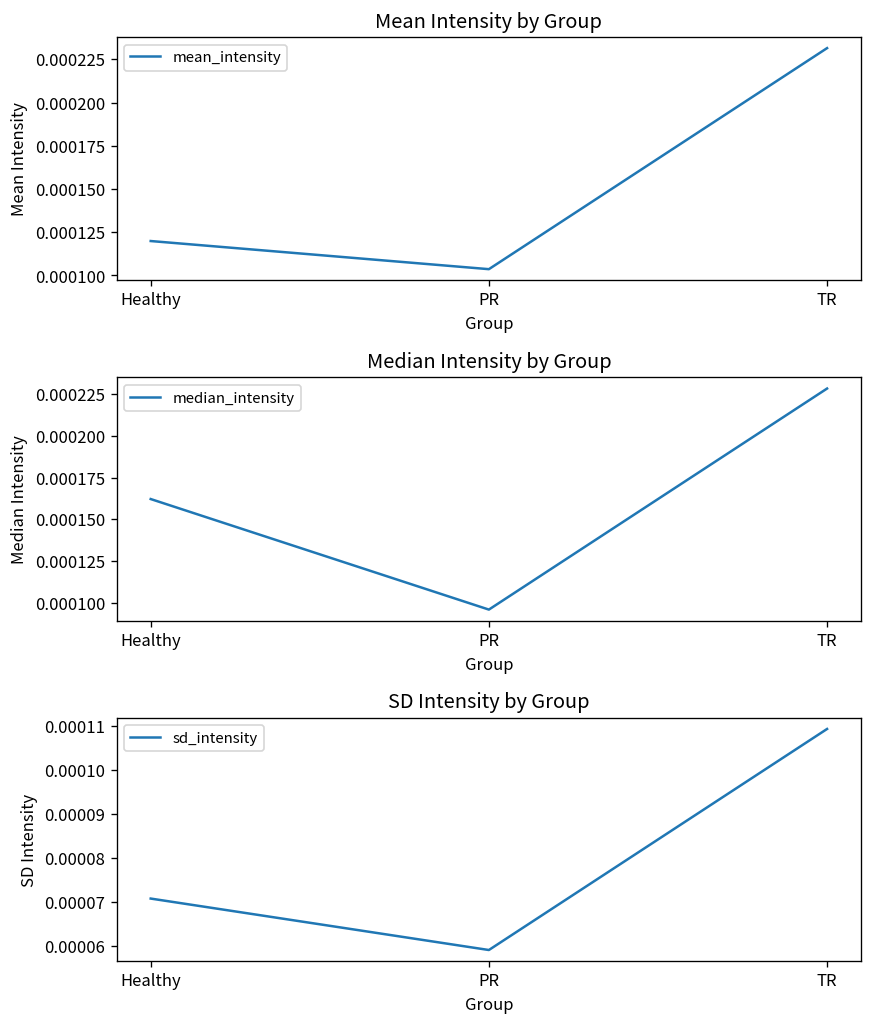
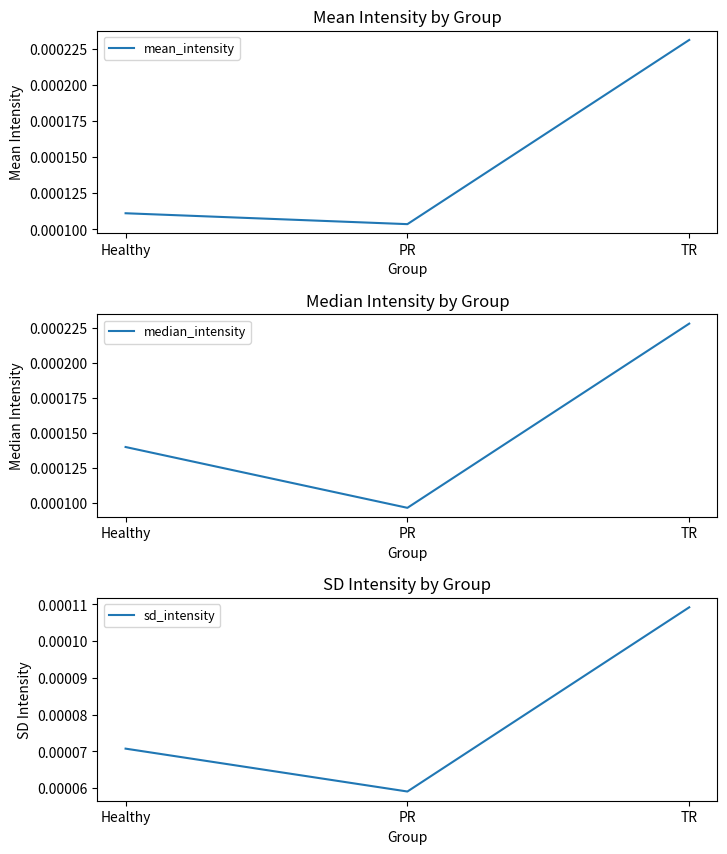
Mean Intensity by Group, Healthy: 0.000120 -> 0.000111
Median Intensity by Group, Healthy: 0.000162 -> 0.000140
